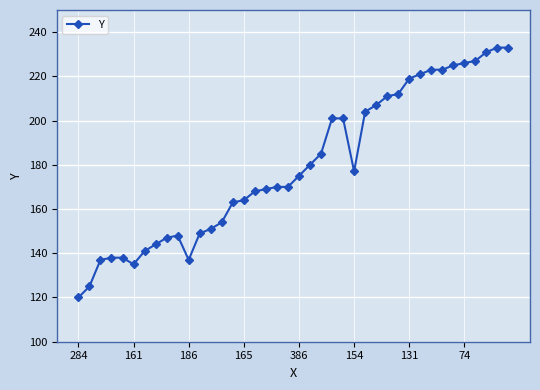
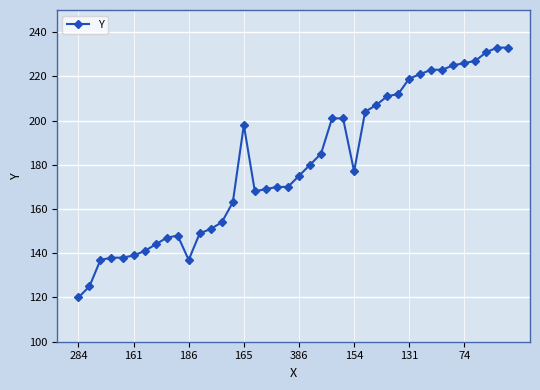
161: 135 -> 139
165: 164 -> 198
